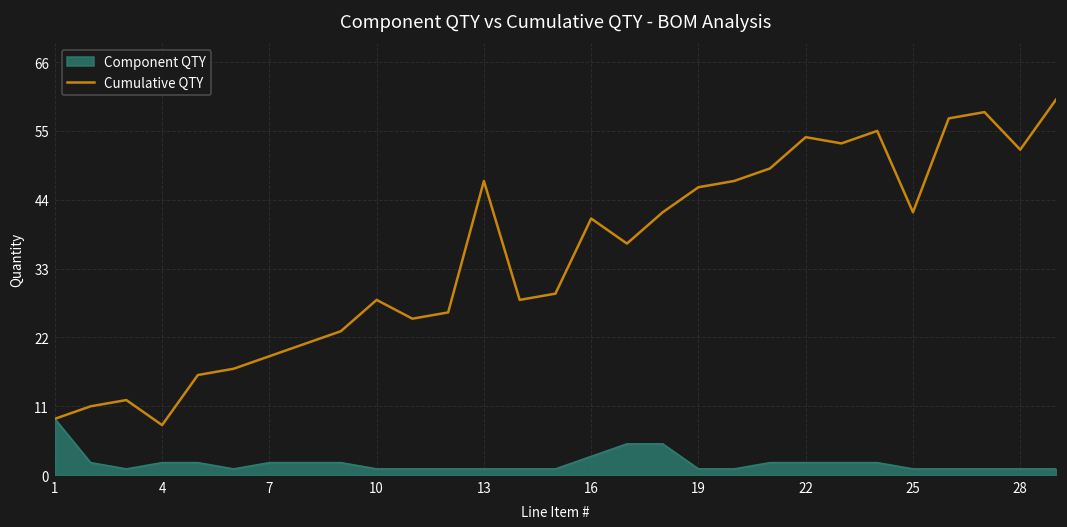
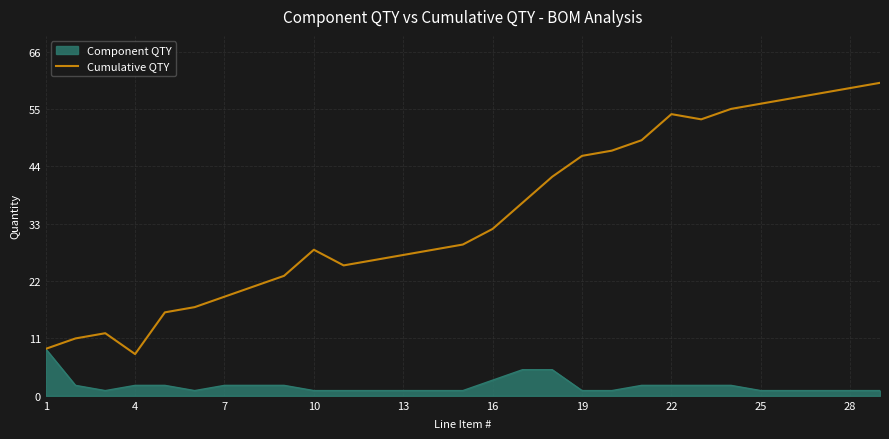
Cumulative QTY, 13: 47 -> 27
Cumulative QTY, 16: 41 -> 32
Cumulative QTY, 25: 42 -> 56
Cumulative QTY, 28: 52 -> 59
